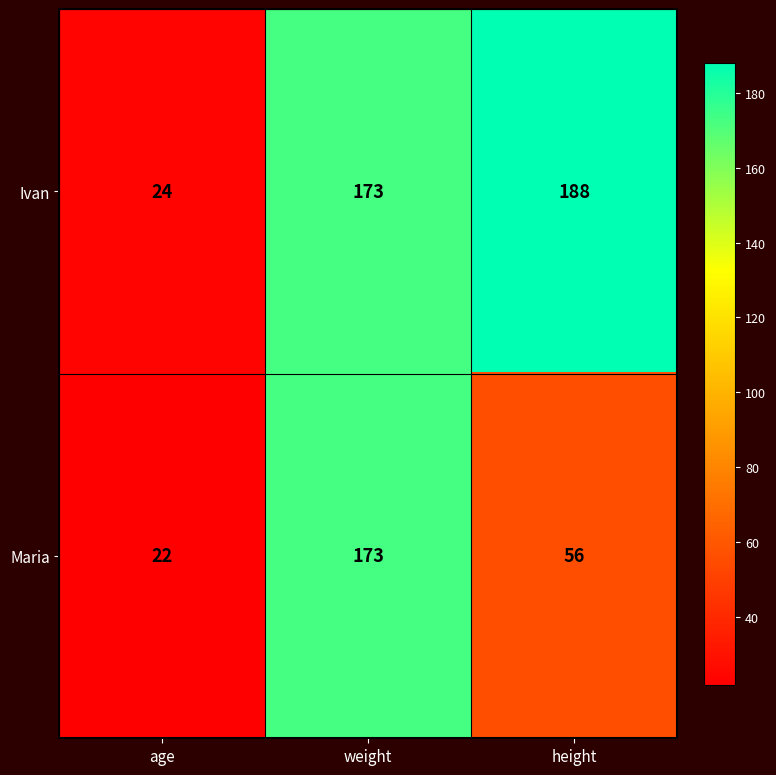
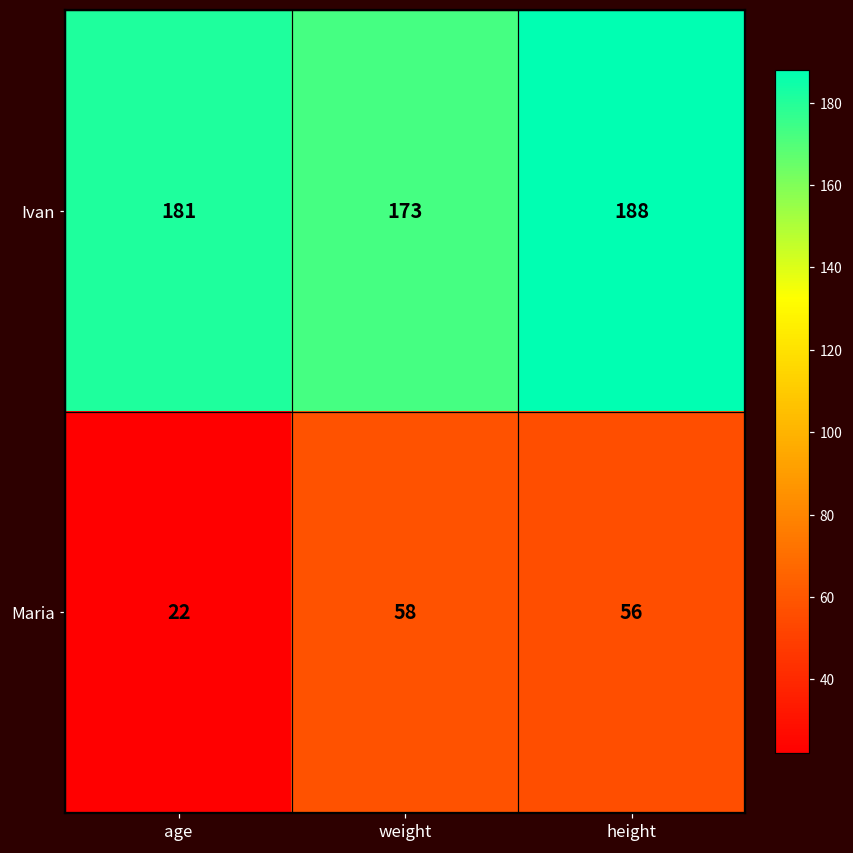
Ivan, age: 24 -> 181
Maria, weight: 173 -> 58
